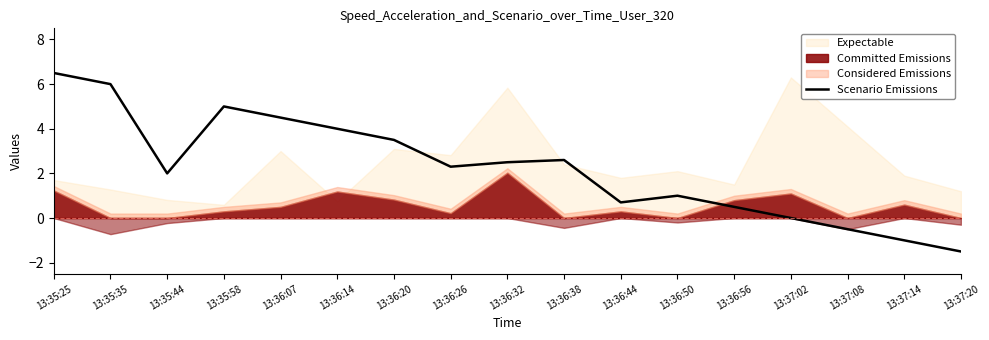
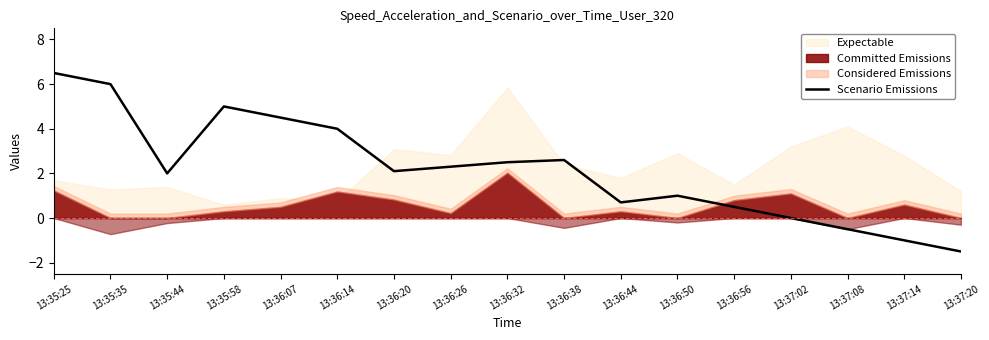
Expectable, 13:35:44: 0.8 -> 1.4
Expectable, 13:36:07: 3.0 -> 0.9
Scenario Emissions, 13:36:20: 3.5 -> 2.1
Expectable, 13:36:50: 2.1 -> 2.9
Expectable, 13:37:02: 6.3 -> 3.2
Expectable, 13:37:14: 1.9 -> 2.8
